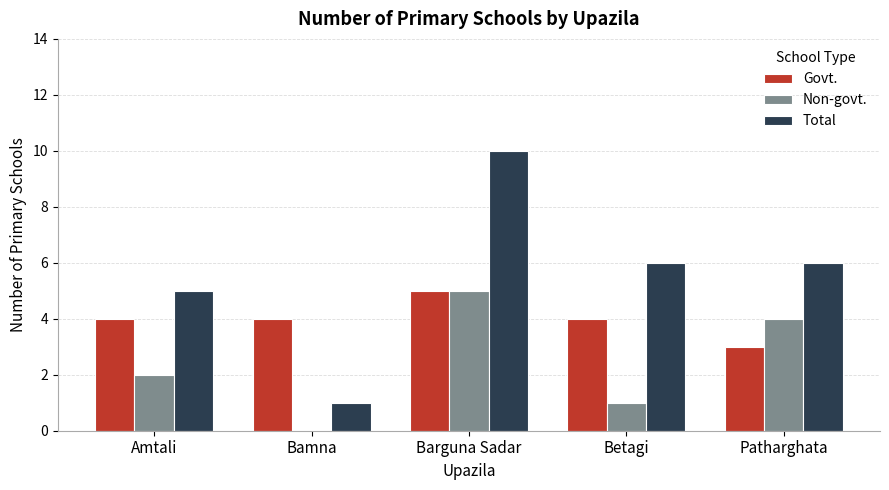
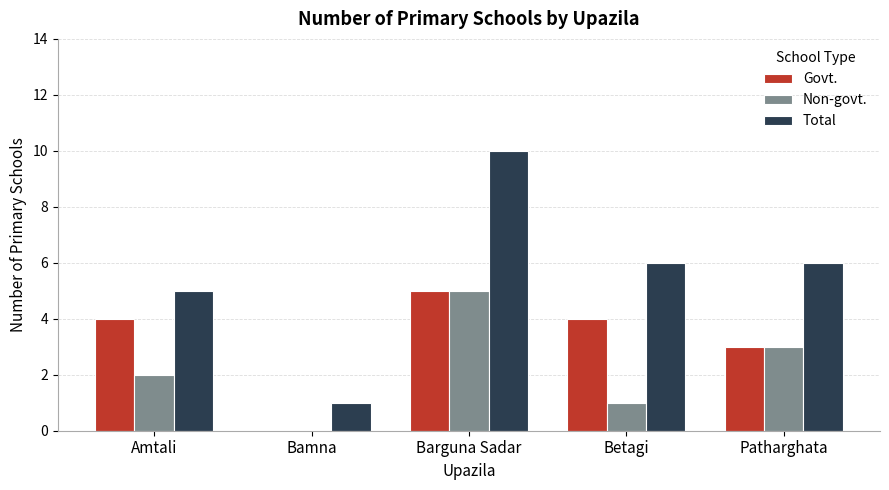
Govt., Bamna: 4 -> 0
Non-govt., Patharghata: 4 -> 3
